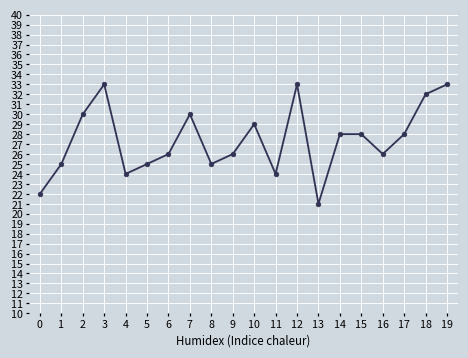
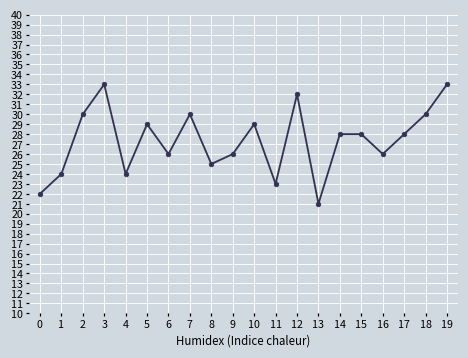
1: 25 -> 24
5: 25 -> 29
11: 24 -> 23
12: 33 -> 32
18: 32 -> 30
